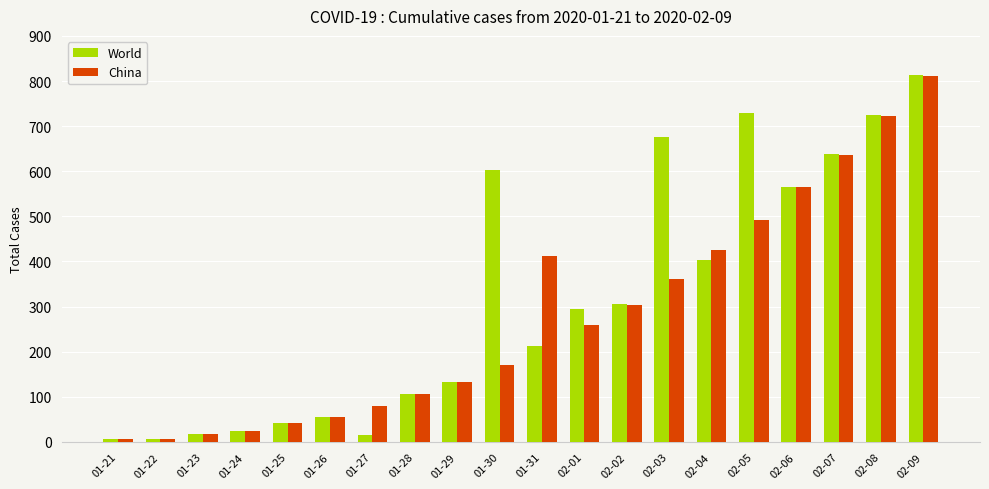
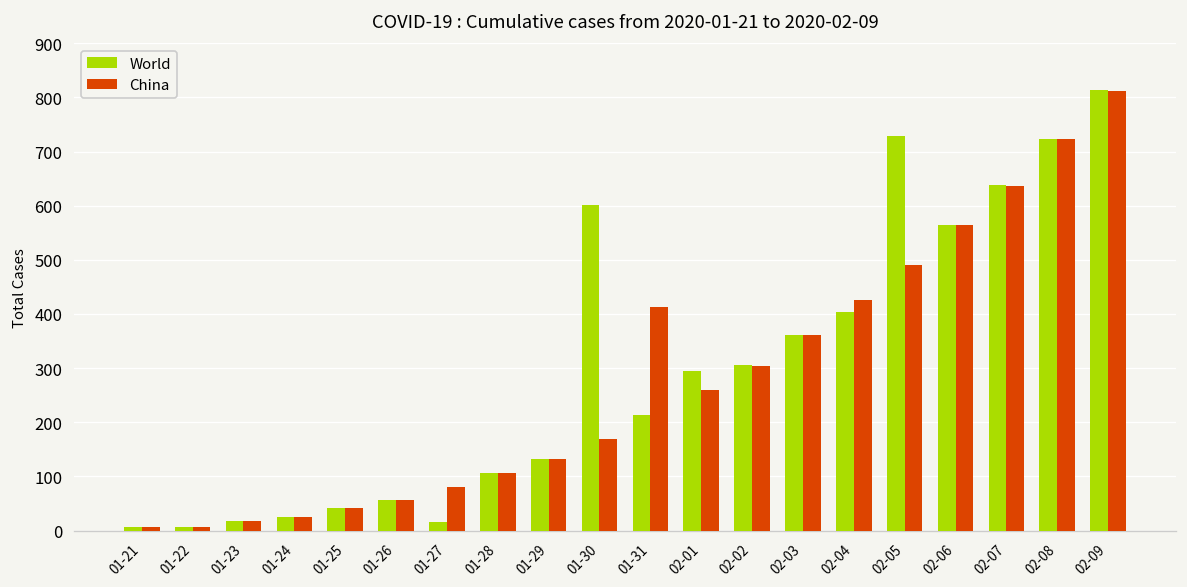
World, 02-03: 680 -> 360
